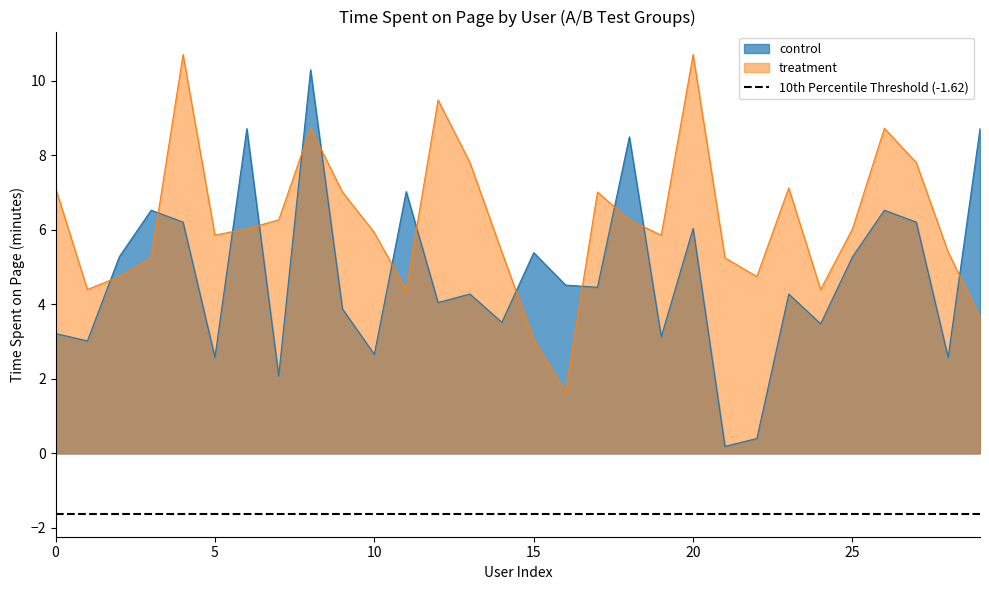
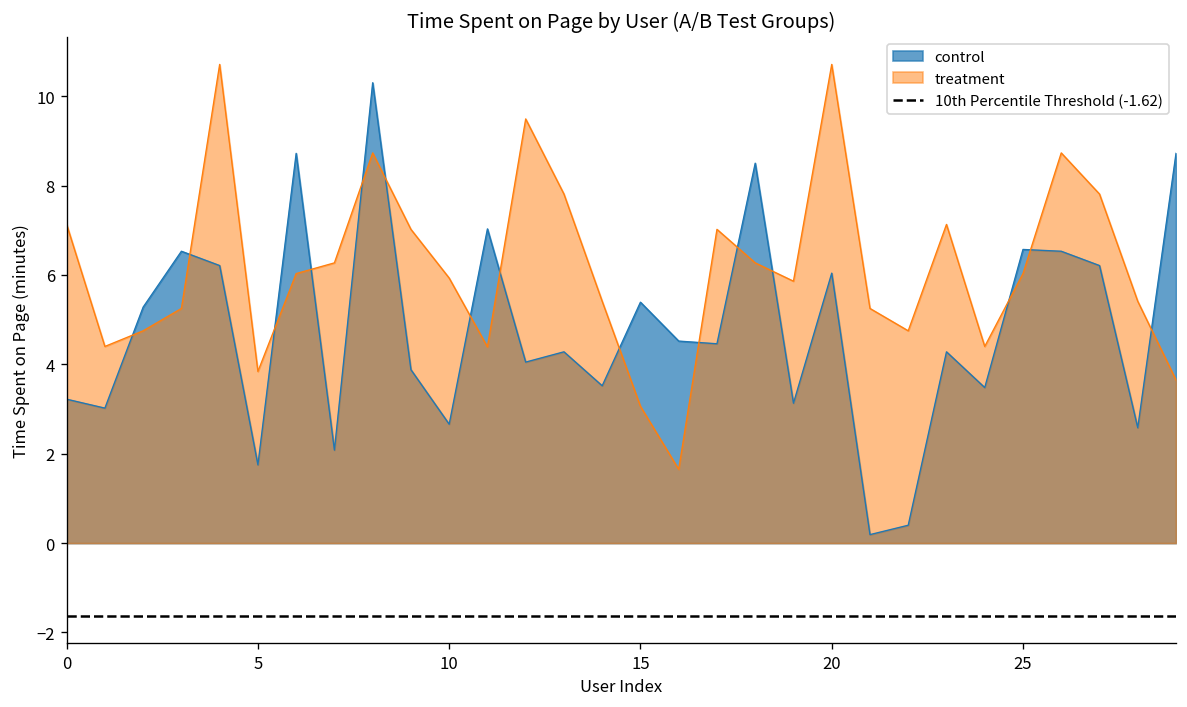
control, 5: 2.6 -> 1.8
treatment, 5: 5.9 -> 3.8
control, 25: 5.3 -> 6.6
